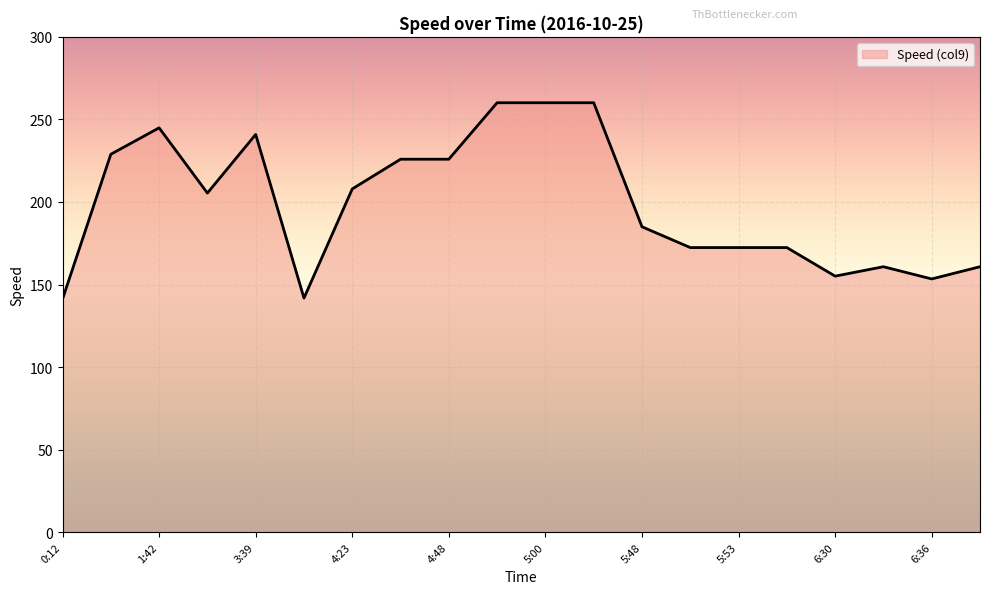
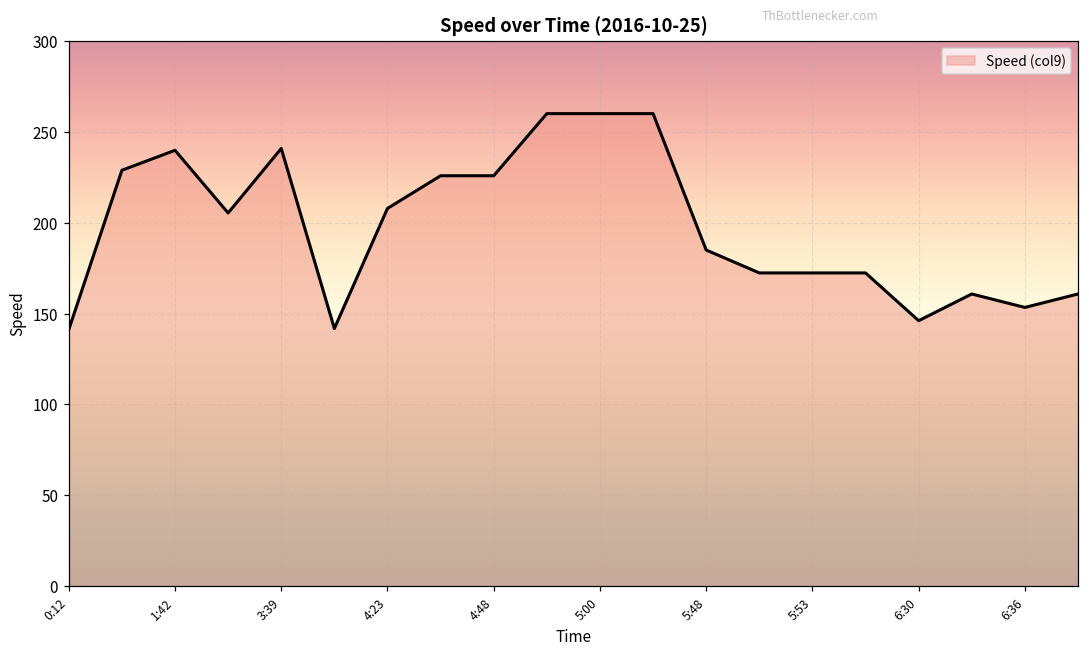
1:42: 245 -> 240
6:30: 155 -> 146
